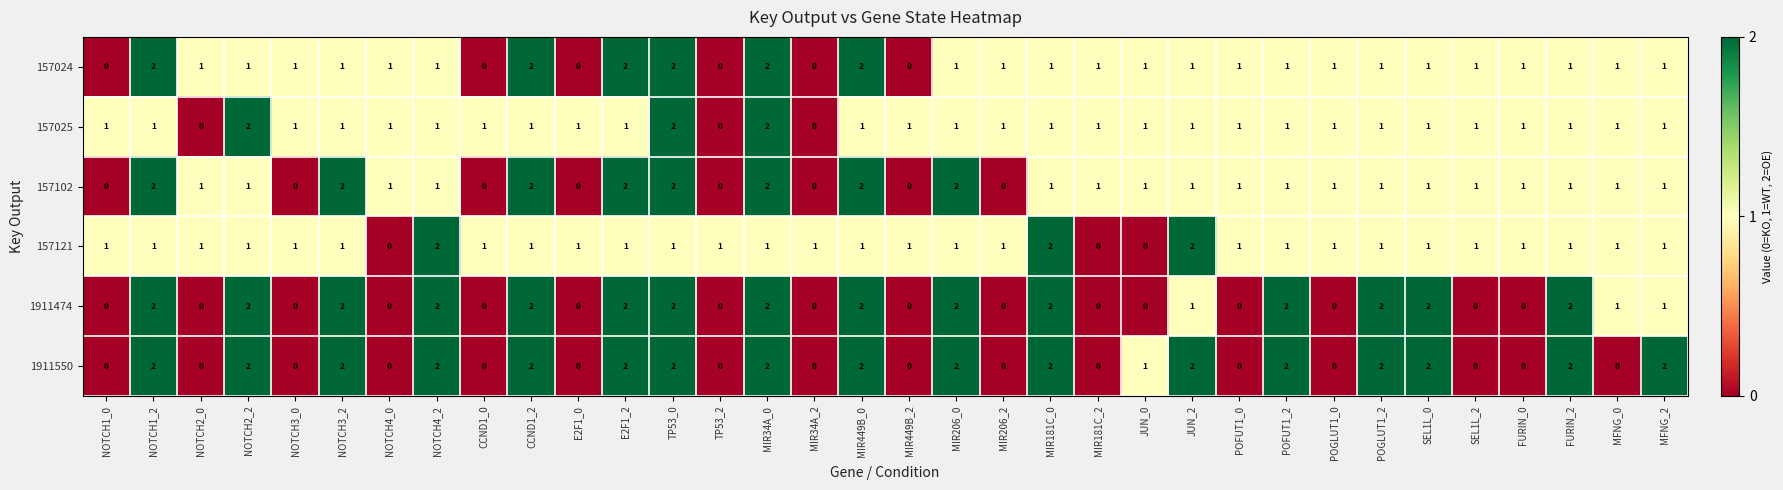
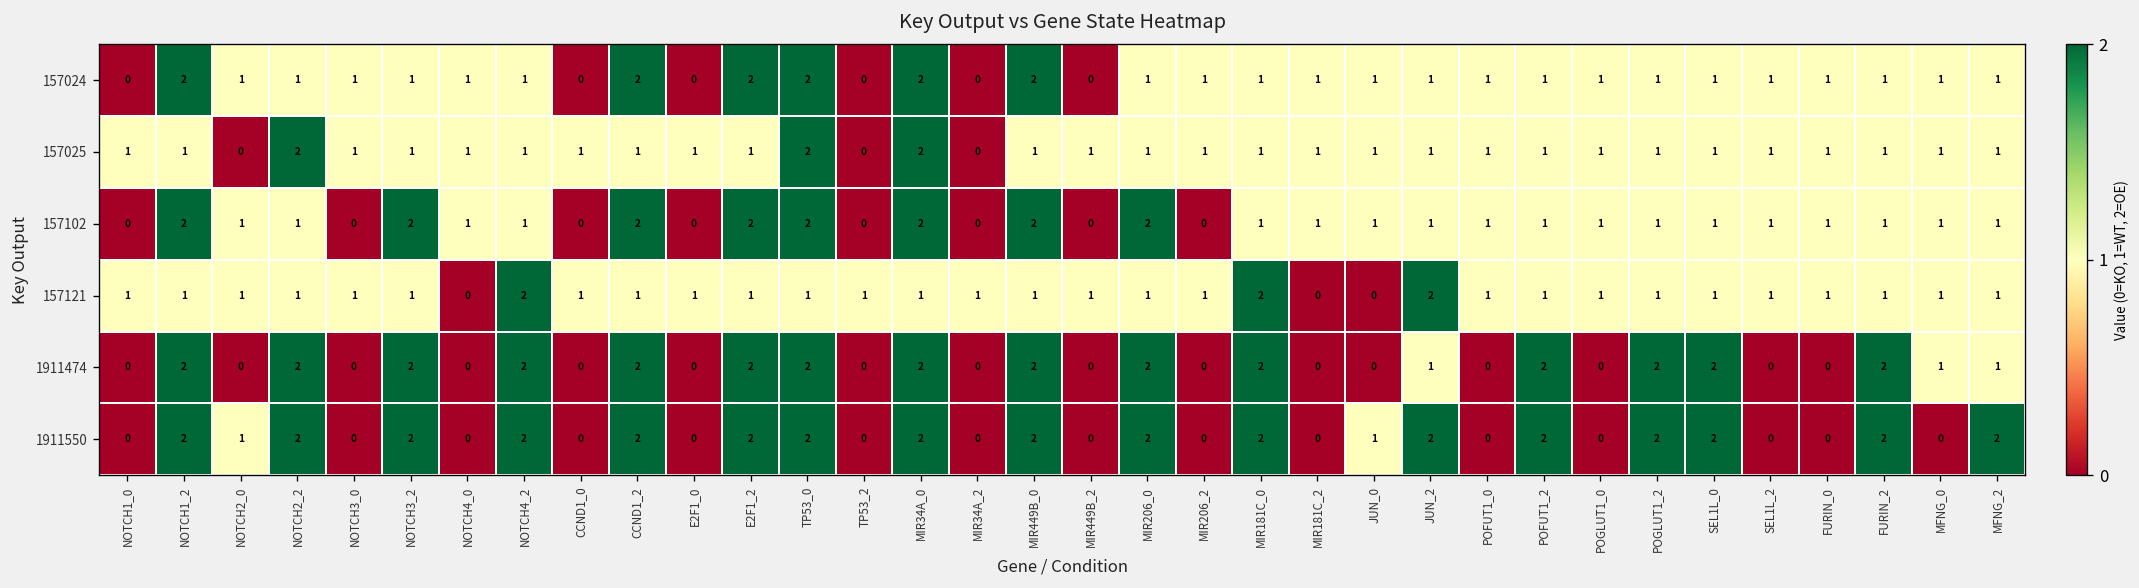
1911550, NOTCH2_0: 0 -> 1
